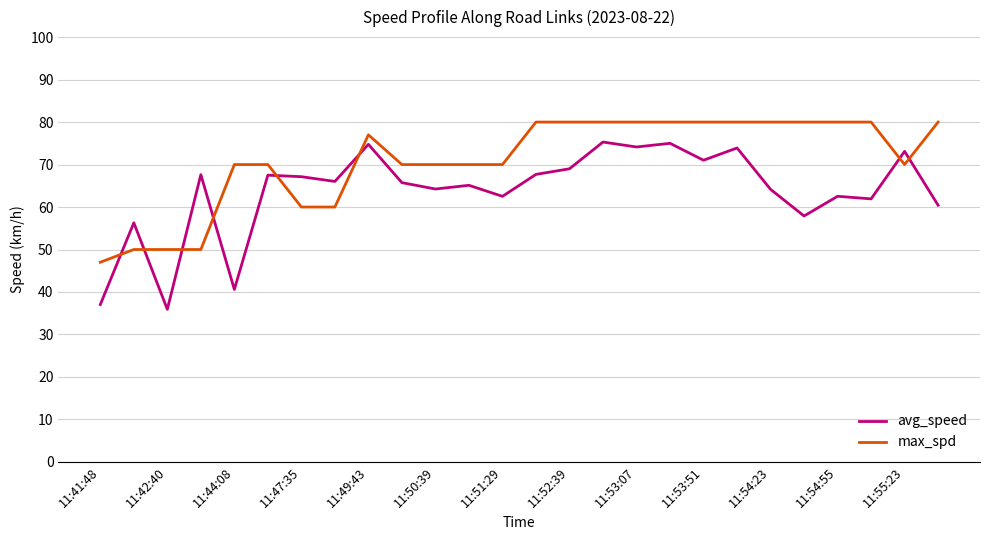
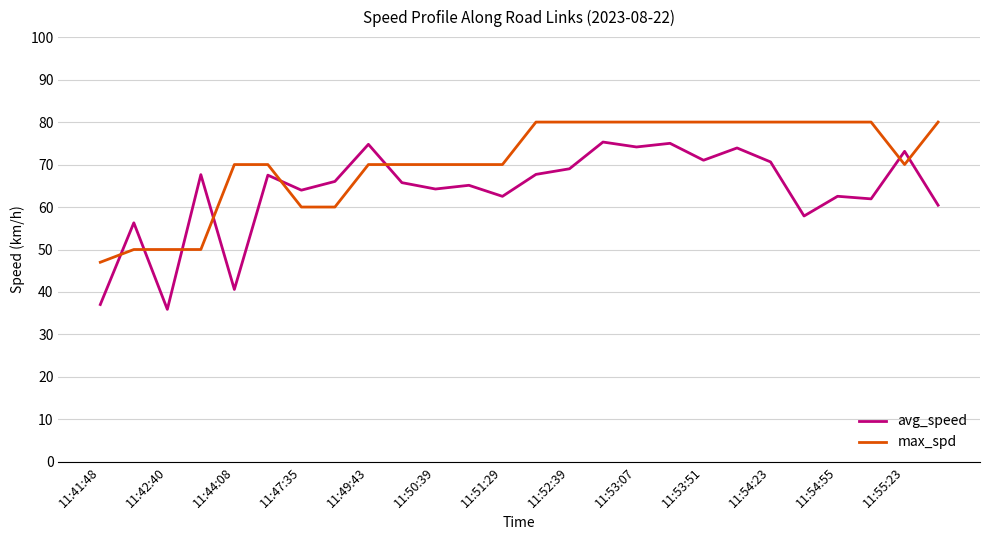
avg_speed, 11:47:35: 67 -> 64
max_spd, 11:49:43: 77 -> 70
avg_speed, 11:54:23: 64 -> 71
